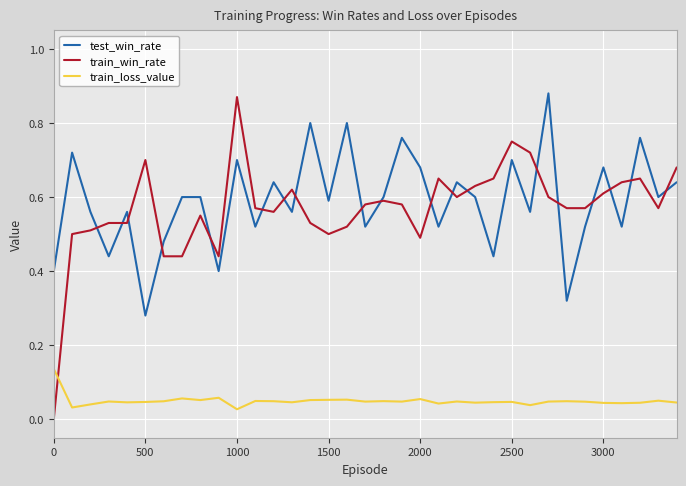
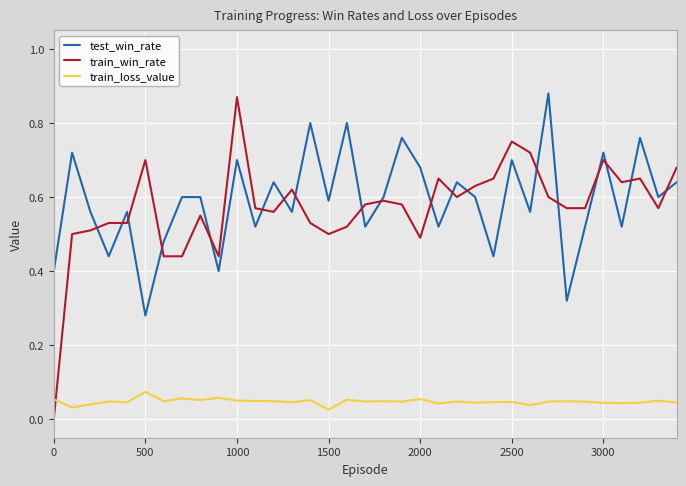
train_loss_value, 0: 0.14 -> 0.05
train_loss_value, 500: 0.05 -> 0.07
train_loss_value, 1000: 0.03 -> 0.05
train_loss_value, 1500: 0.05 -> 0.03
test_win_rate, 3000: 0.68 -> 0.72
train_win_rate, 3000: 0.61 -> 0.70
